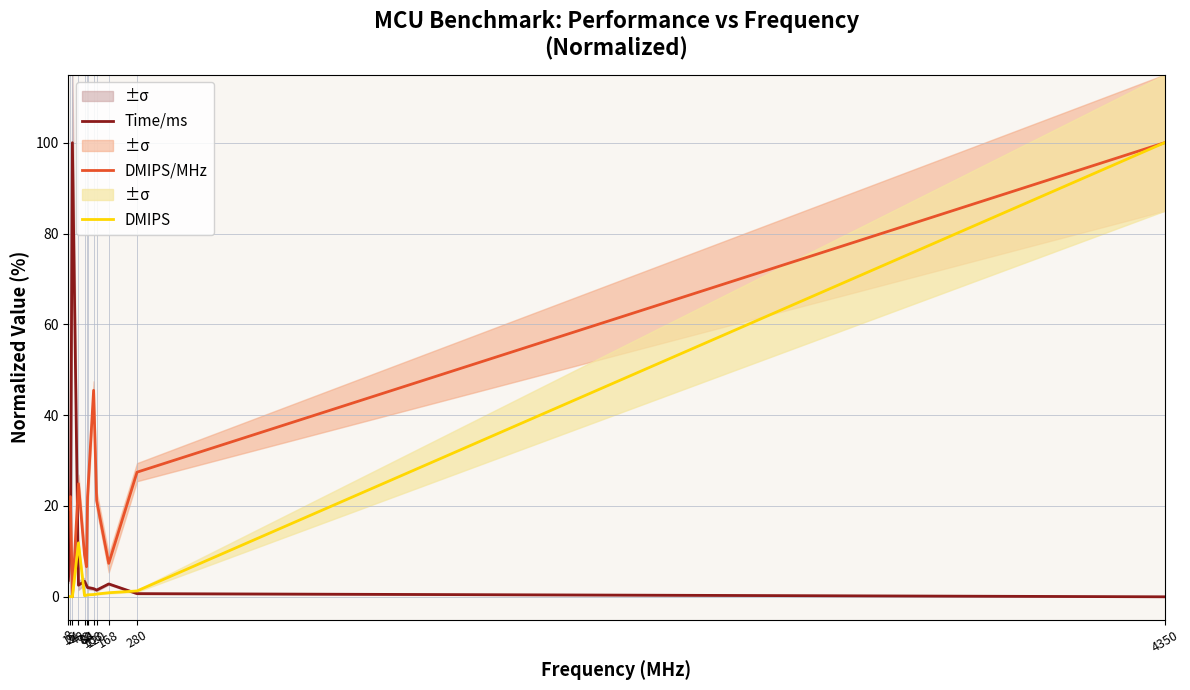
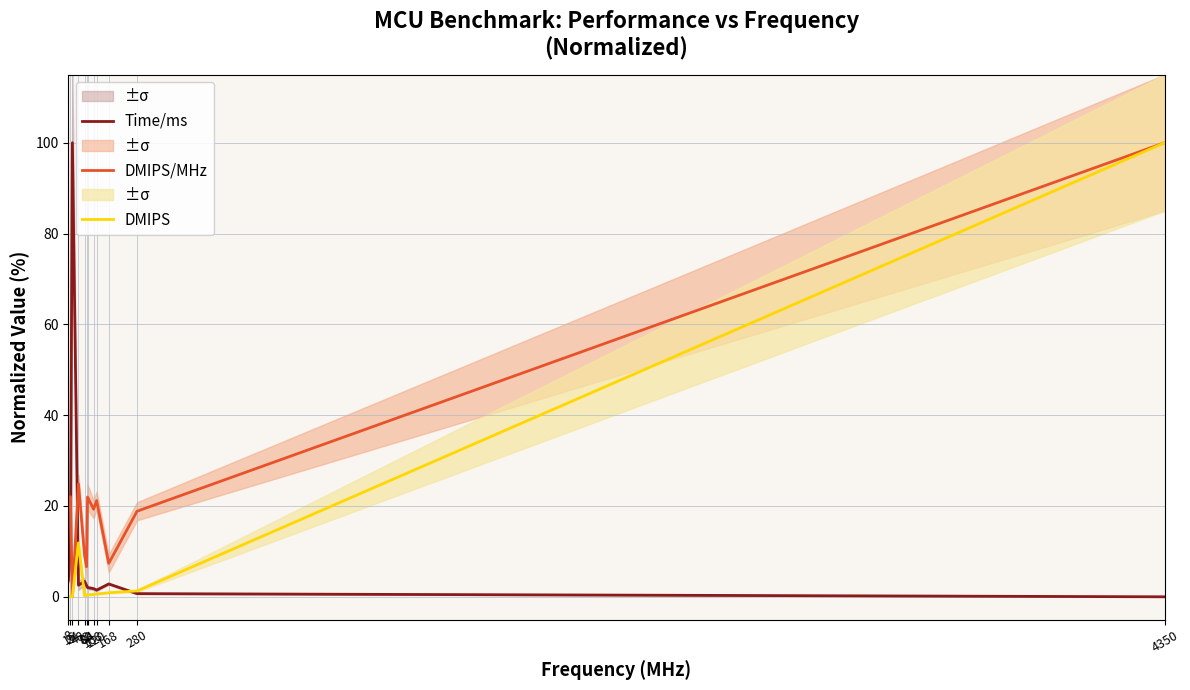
DMIPS/MHz, 108: 45 -> 19
DMIPS/MHz, 280: 27 -> 19
